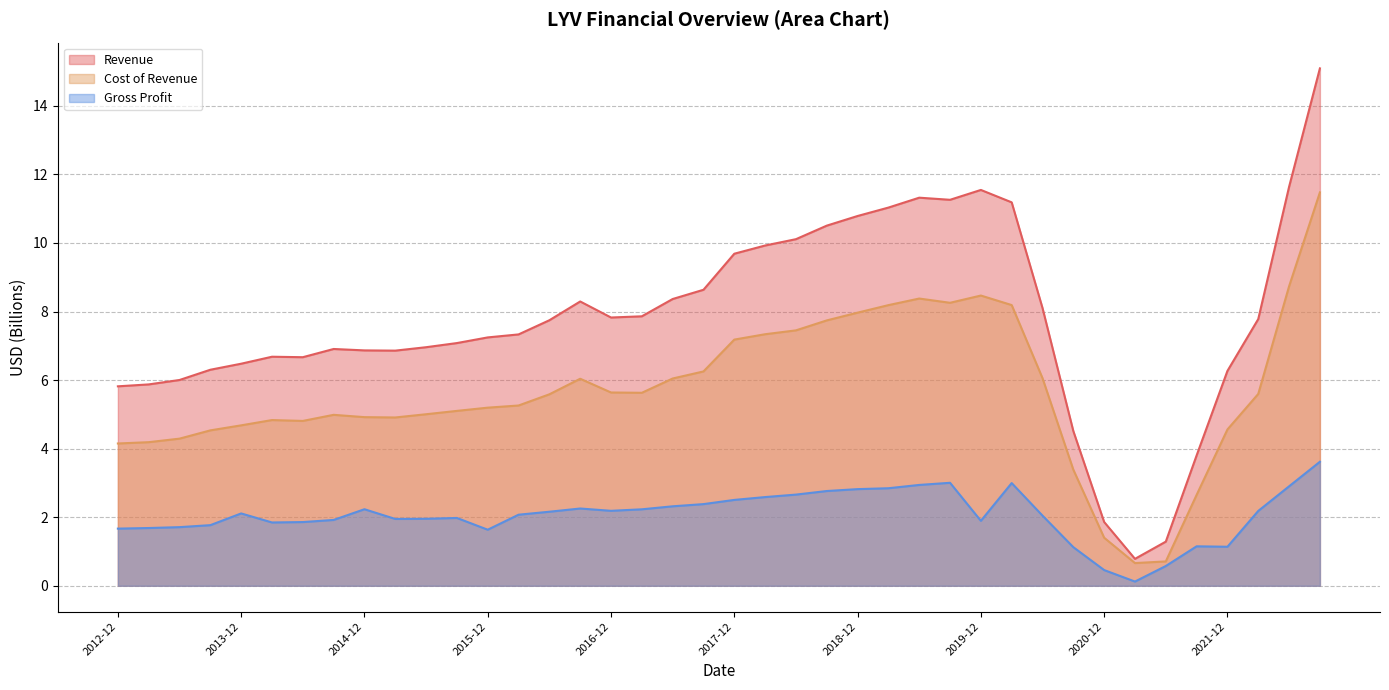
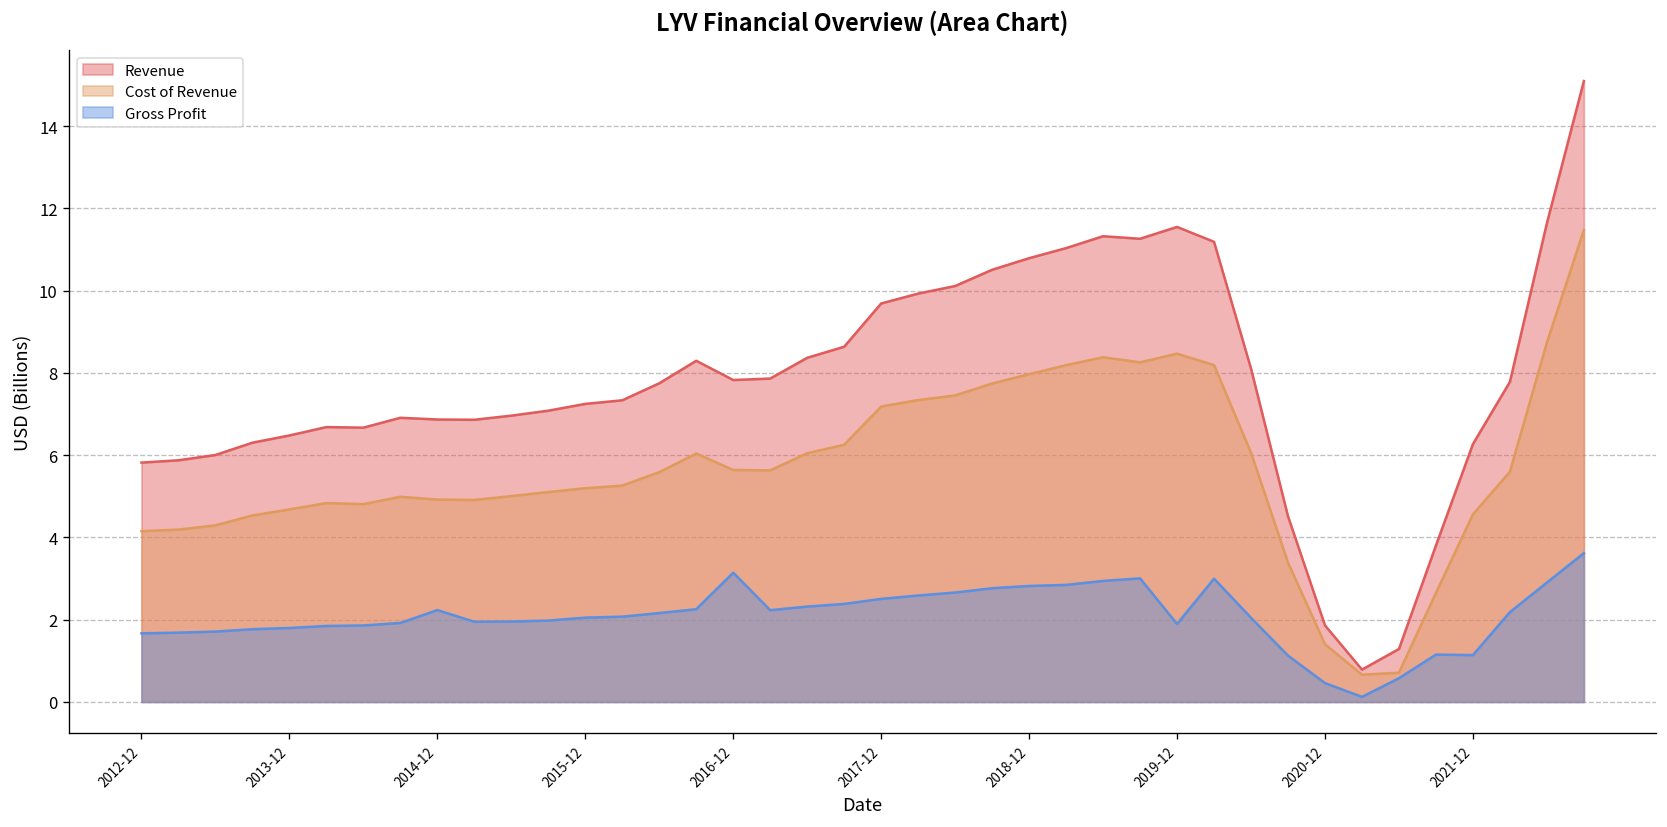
Gross Profit, 2013-12: 2.1 -> 1.8
Gross Profit, 2015-12: 1.6 -> 2.0
Gross Profit, 2016-12: 2.2 -> 3.1
